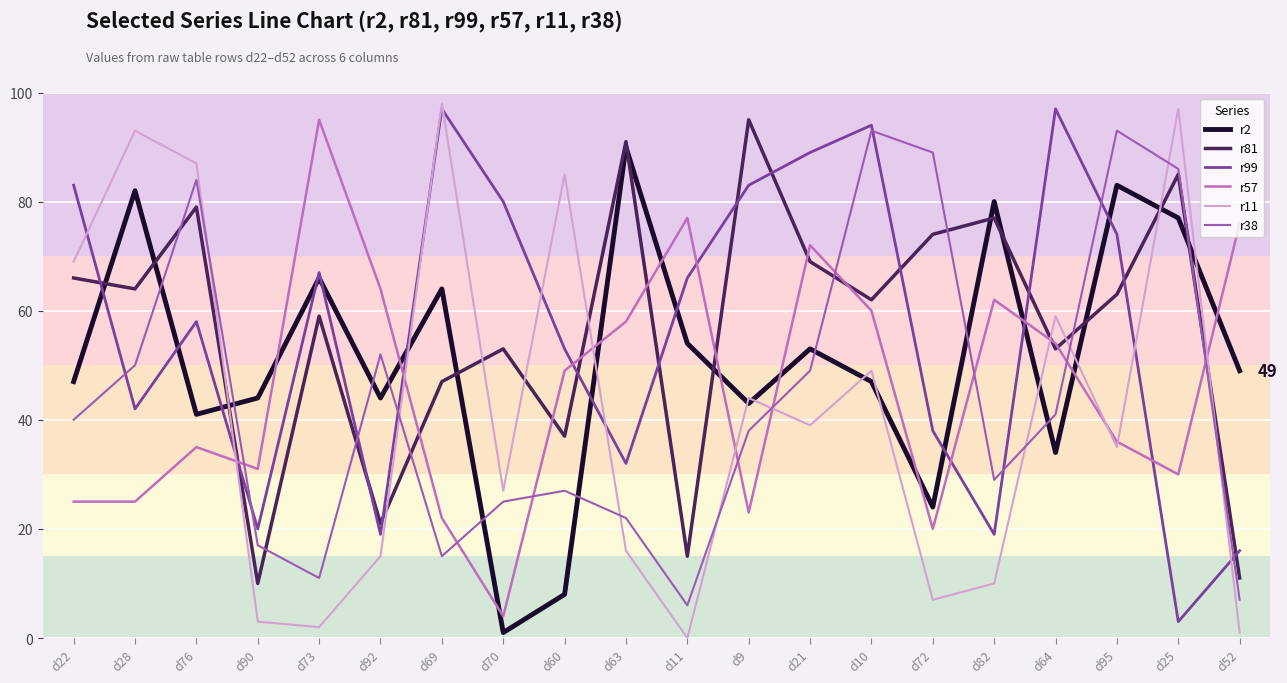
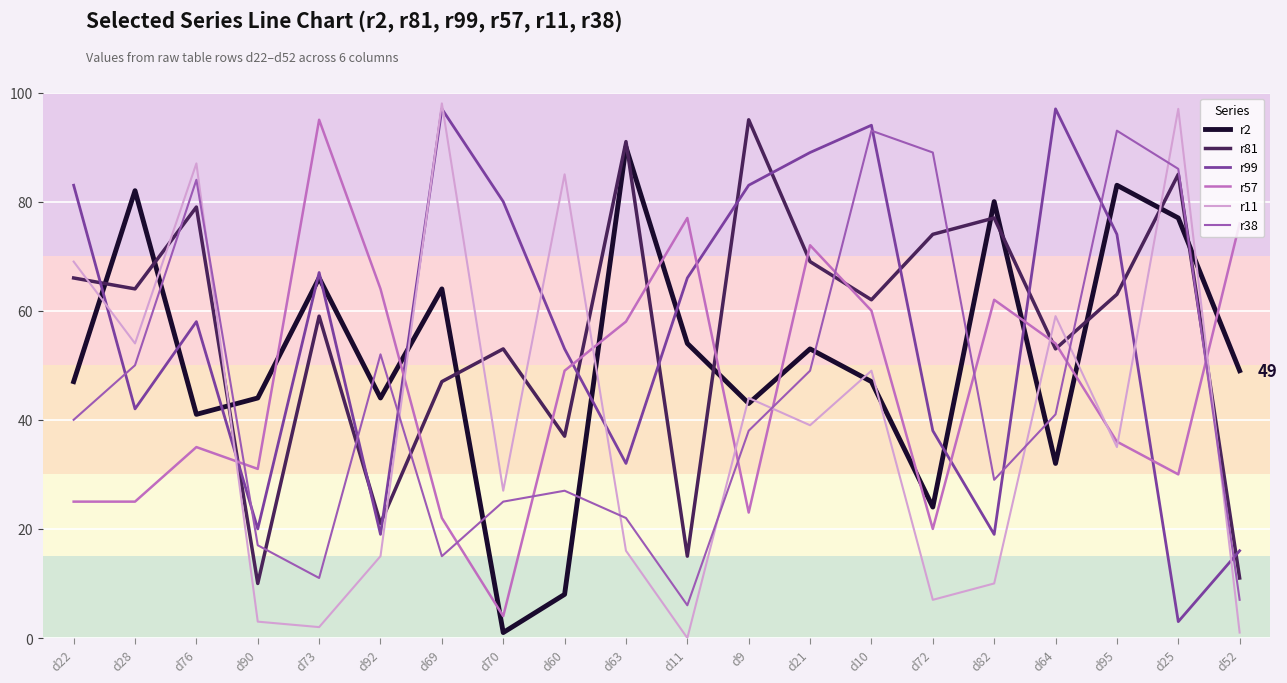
r11, d28: 93 -> 54
r2, d64: 34 -> 32
